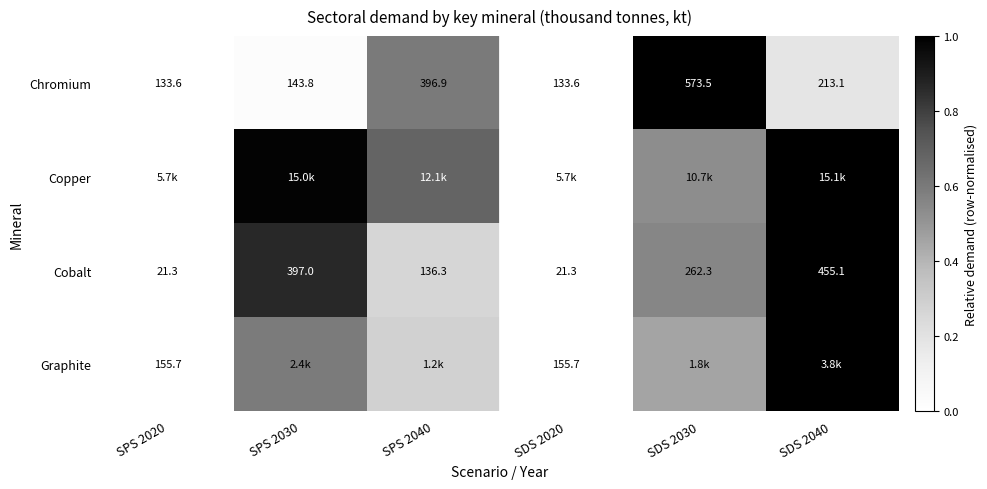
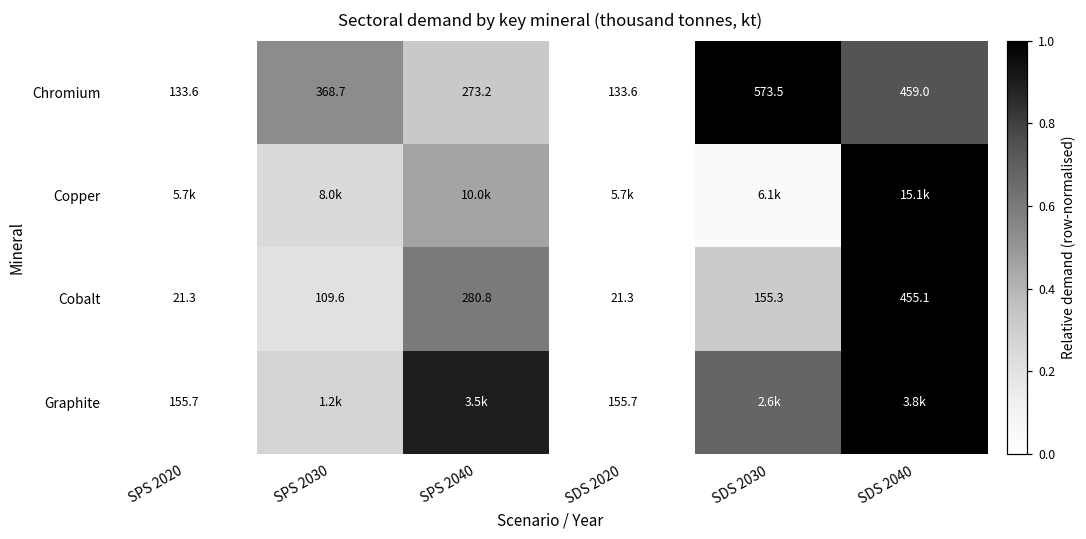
Chromium, SPS 2030: 143.8 -> 368.7
Chromium, SPS 2040: 396.9 -> 273.2
Chromium, SDS 2040: 213.1 -> 459.0
Copper, SPS 2030: 15.0k -> 8.0k
Copper, SPS 2040: 12.1k -> 10.0k
Copper, SDS 2030: 10.7k -> 6.1k
Cobalt, SPS 2030: 397.0 -> 109.6
Cobalt, SPS 2040: 136.3 -> 280.8
Cobalt, SDS 2030: 262.3 -> 155.3
Graphite, SPS 2030: 2.4k -> 1.2k
Graphite, SPS 2040: 1.2k -> 3.5k
Graphite, SDS 2030: 1.8k -> 2.6k
